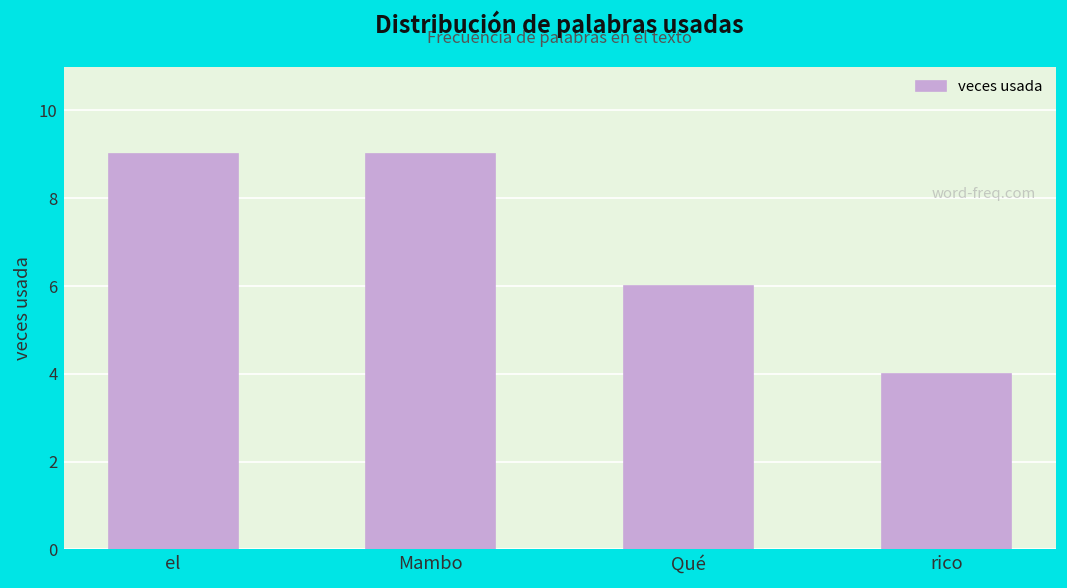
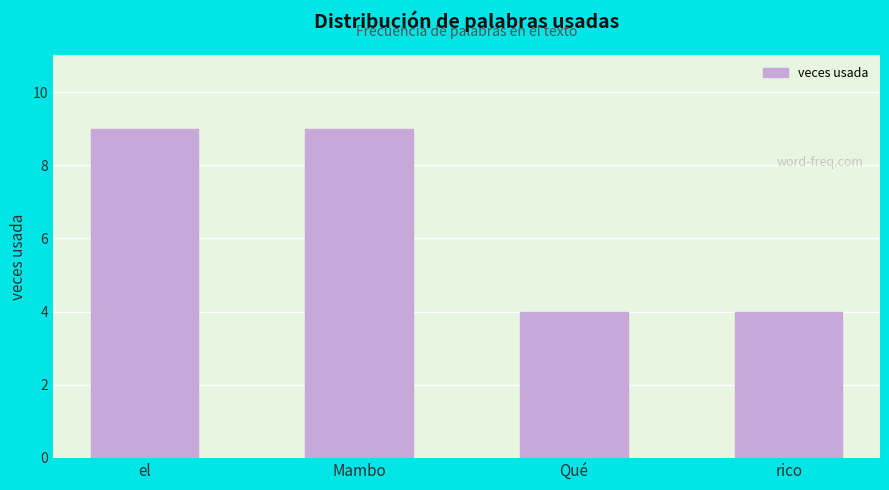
Qué: 6 -> 4
